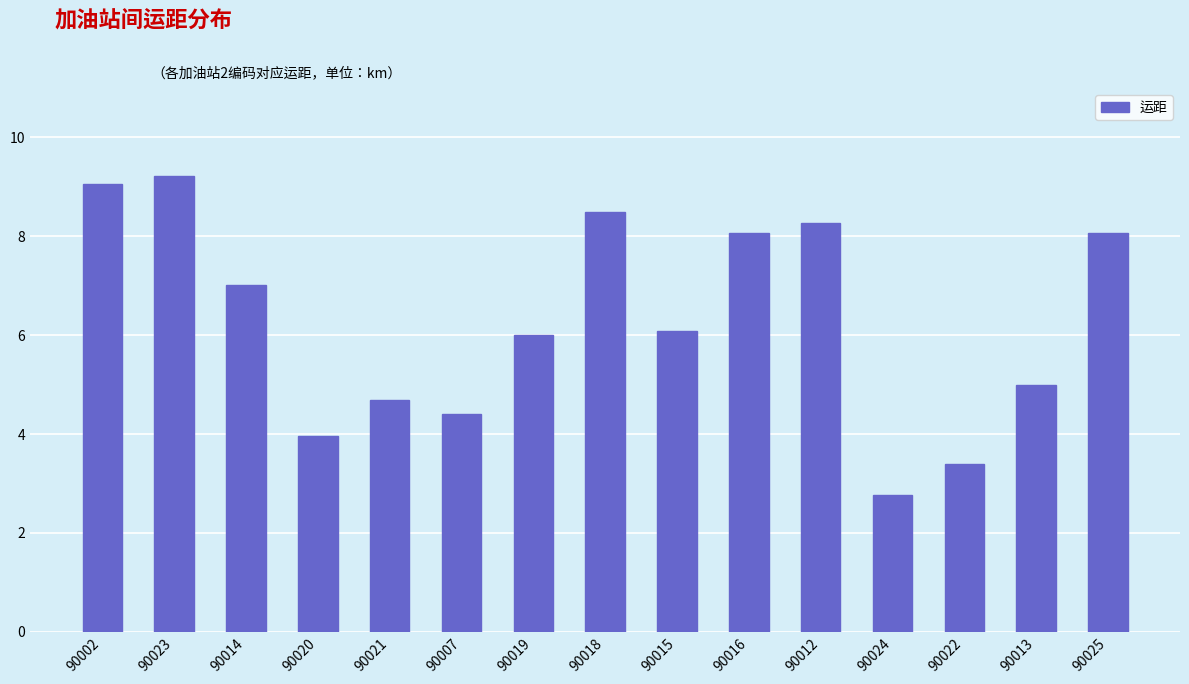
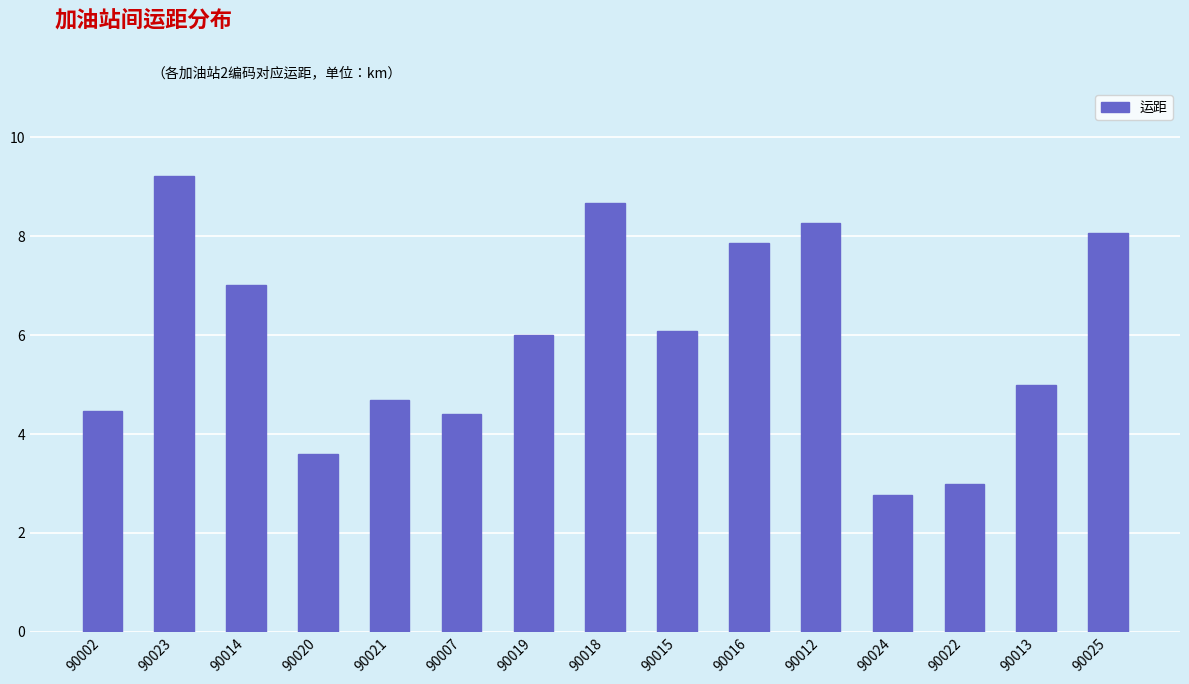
90002: 9.1 -> 4.5
90020: 4.0 -> 3.6
90018: 8.5 -> 8.7
90016: 8.1 -> 7.9
90022: 3.4 -> 3.0
